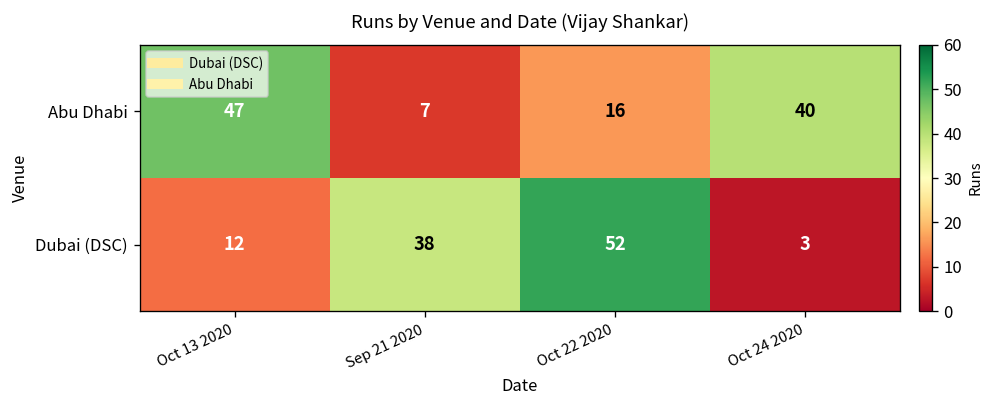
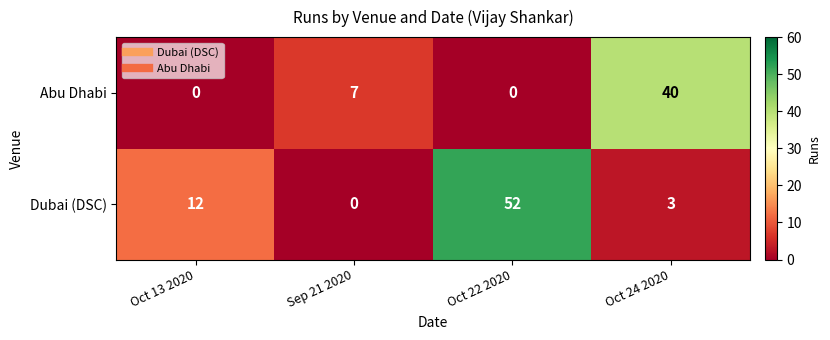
Abu Dhabi, Oct 13 2020: 47 -> 0
Abu Dhabi, Oct 22 2020: 16 -> 0
Dubai (DSC), Sep 21 2020: 38 -> 0
